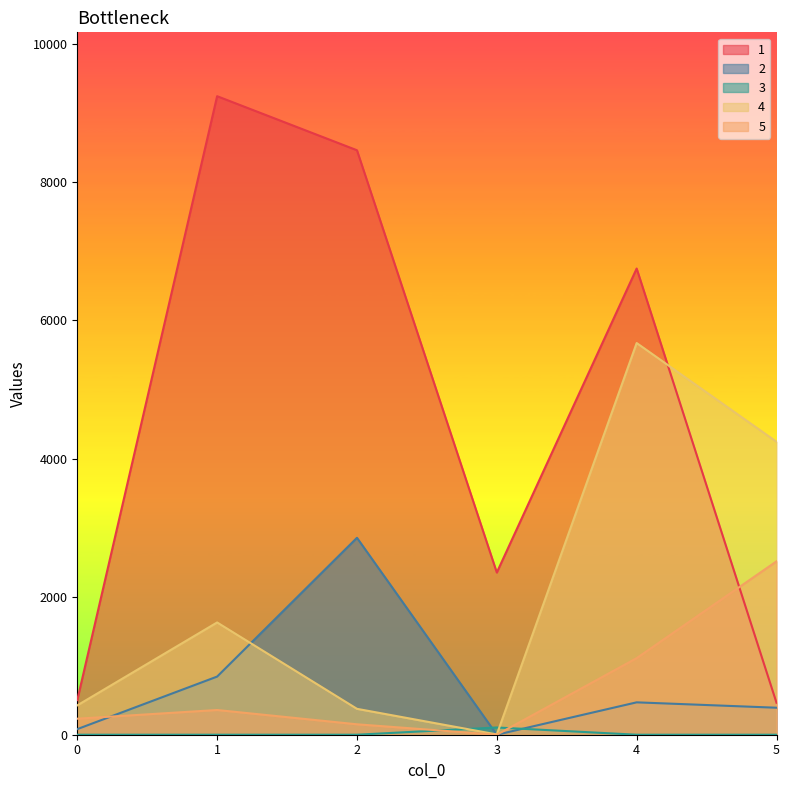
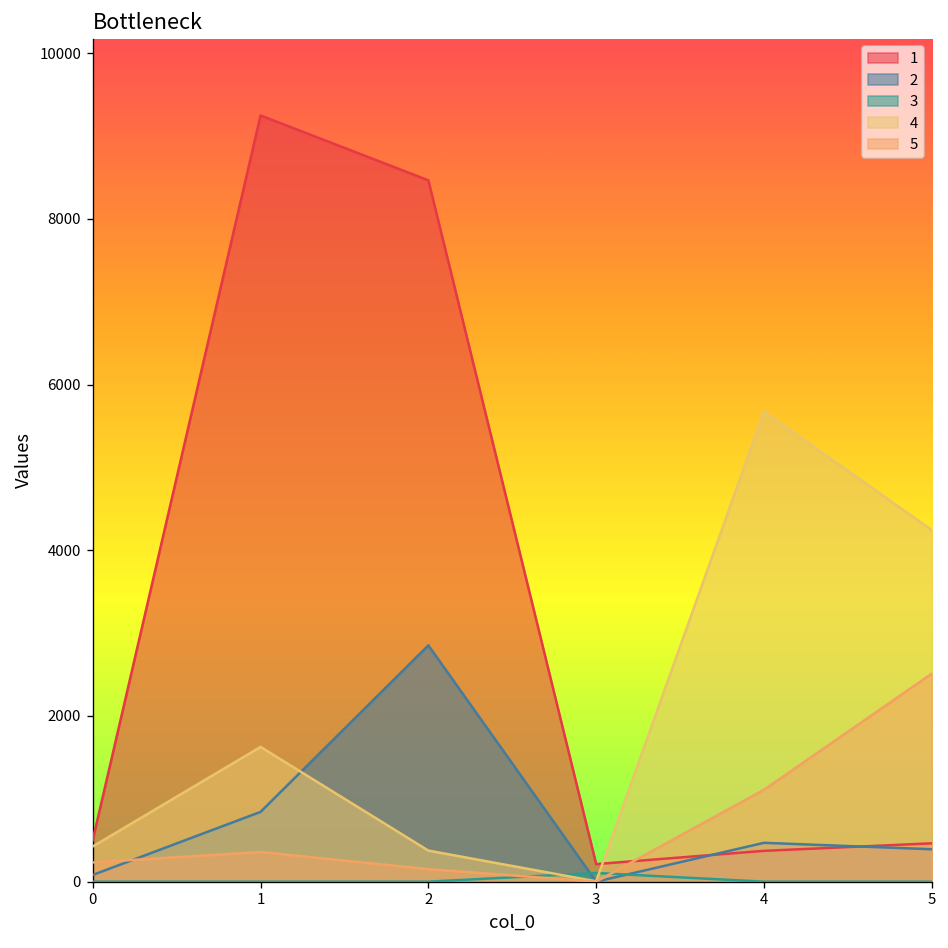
1, 3: 2300 -> 200
1, 4: 6800 -> 400
